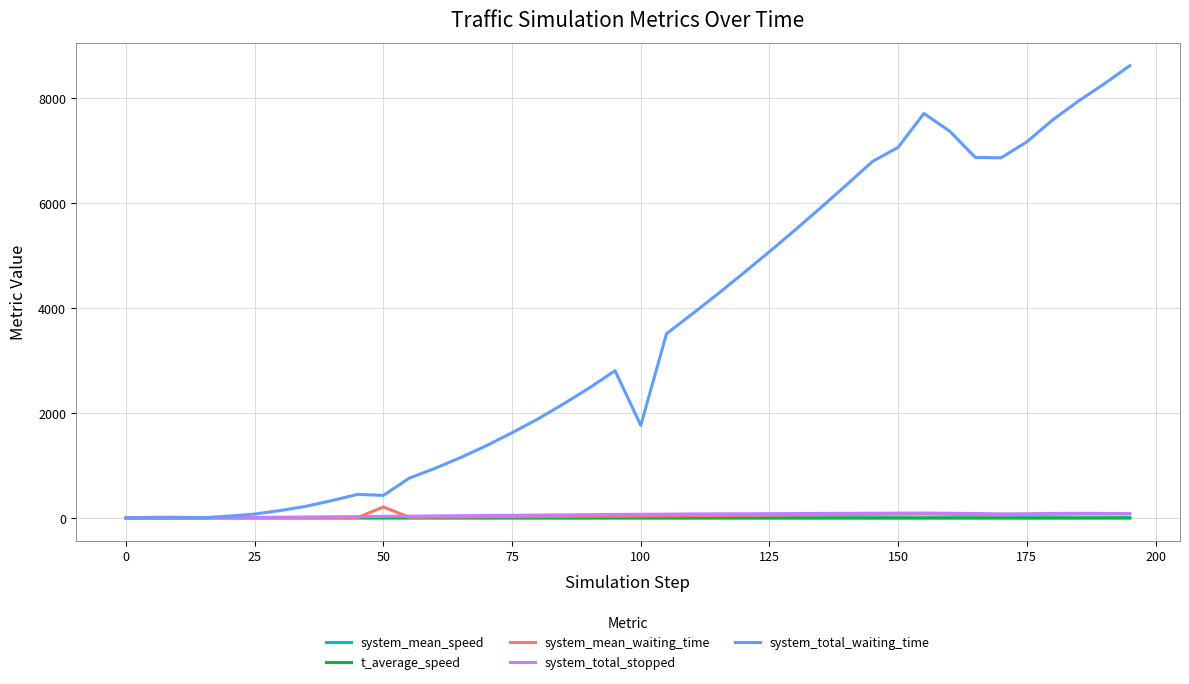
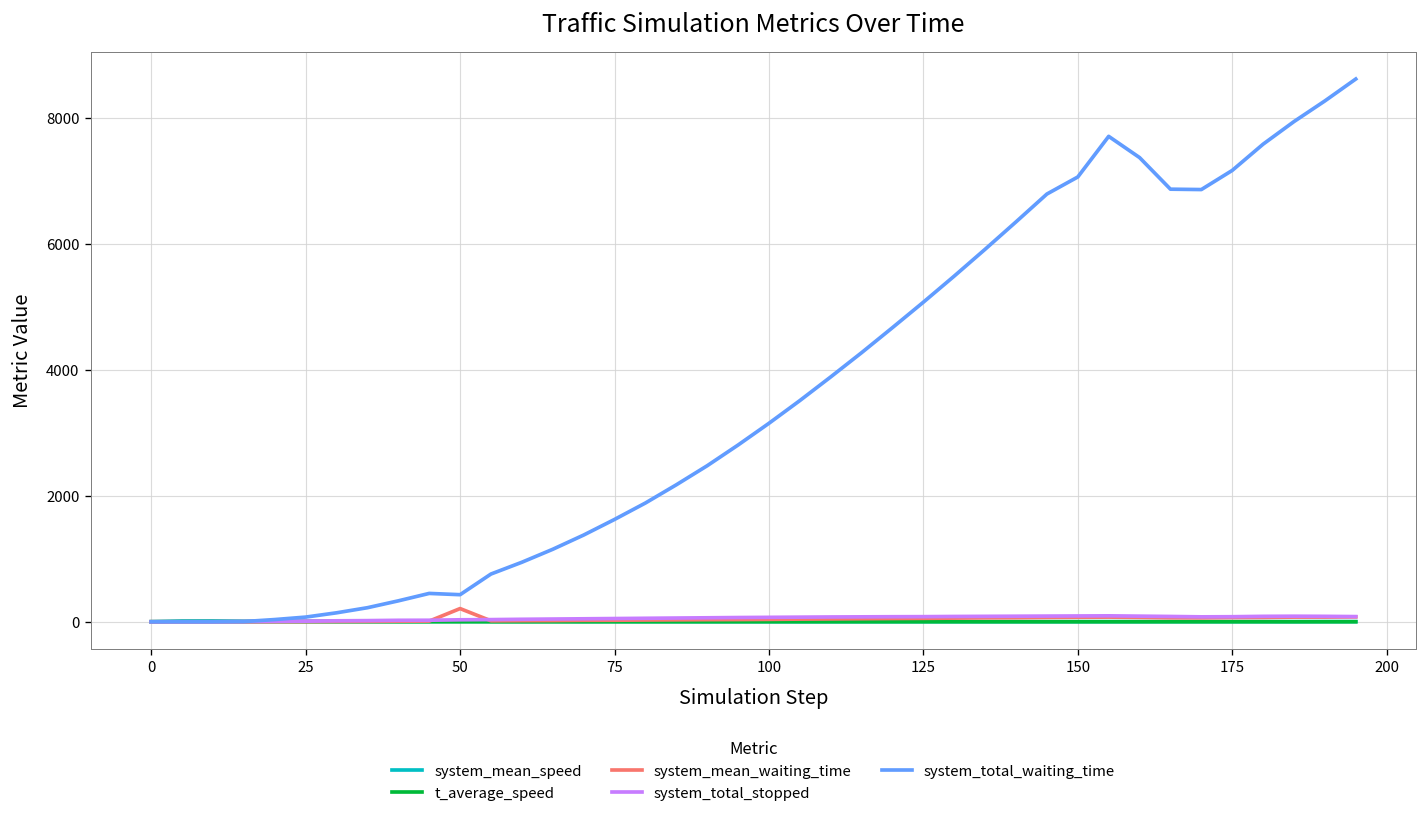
system_total_waiting_time, 100: 1800 -> 3200
